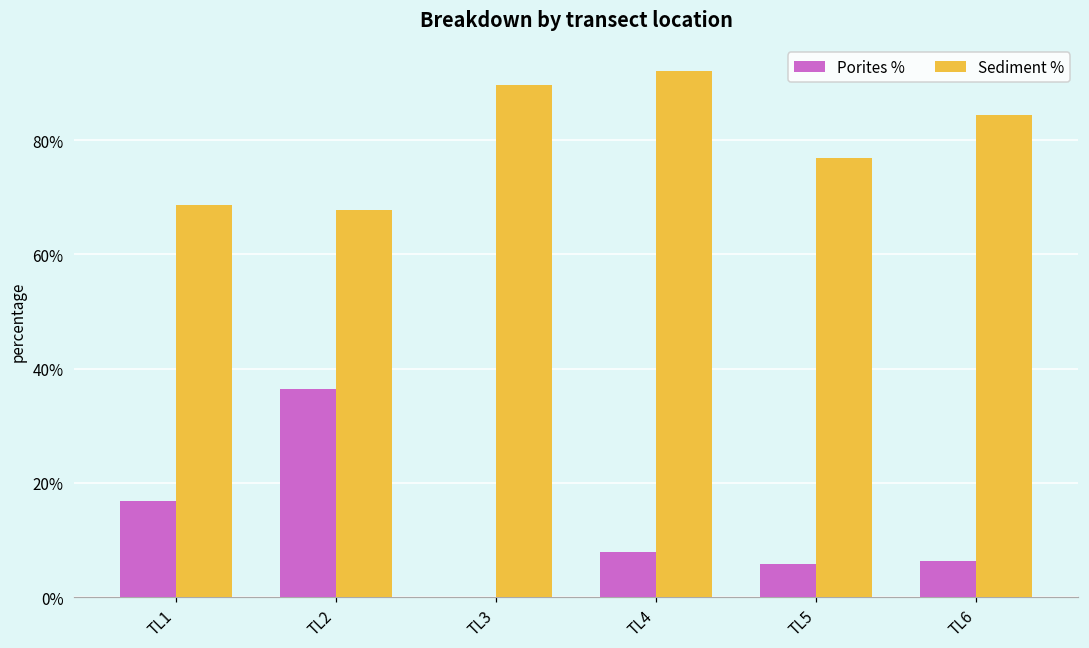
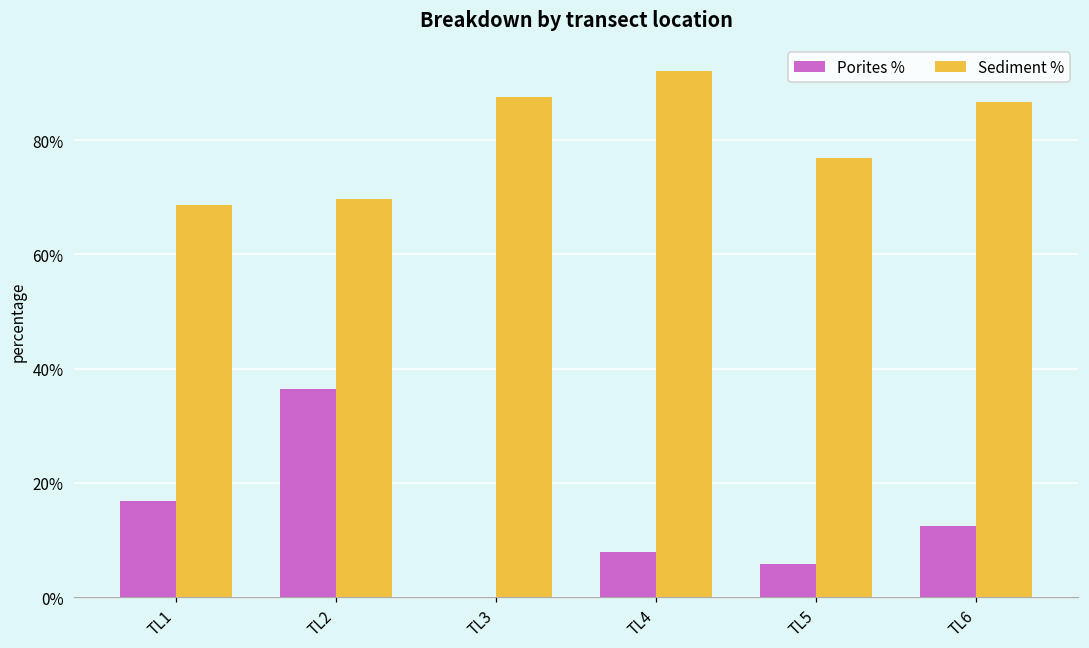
Sediment %, TL2: 68% -> 70%
Sediment %, TL3: 90% -> 88%
Porites %, TL6: 6% -> 13%
Sediment %, TL6: 84% -> 87%
